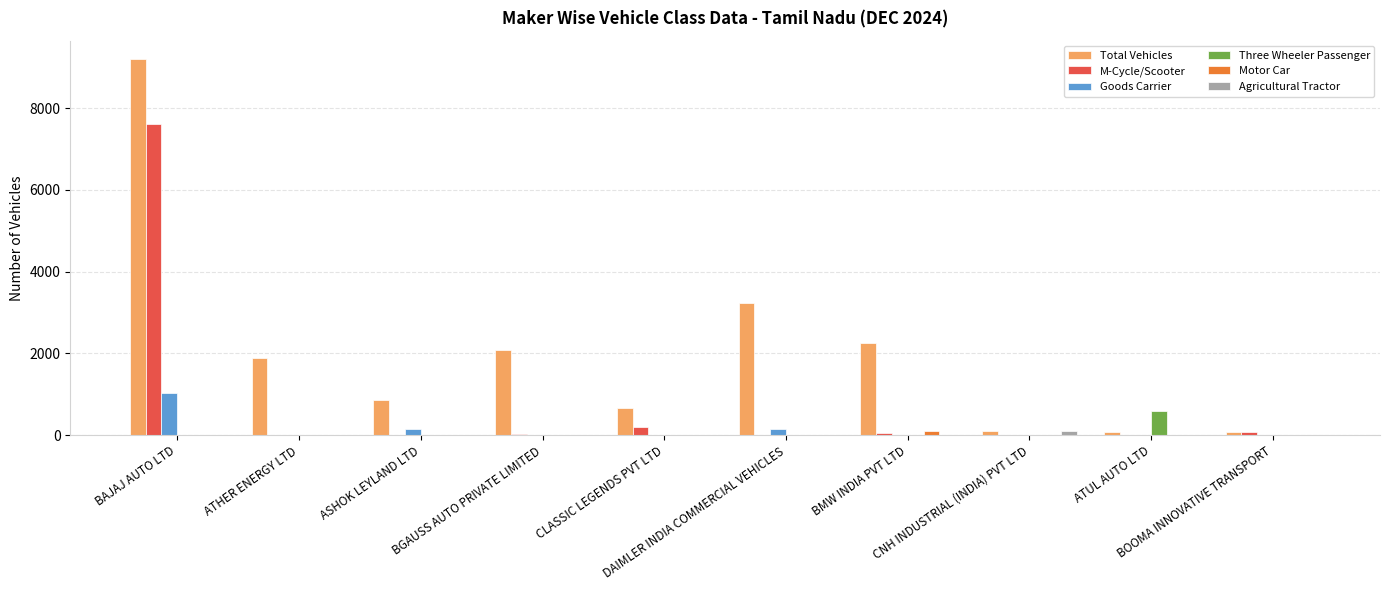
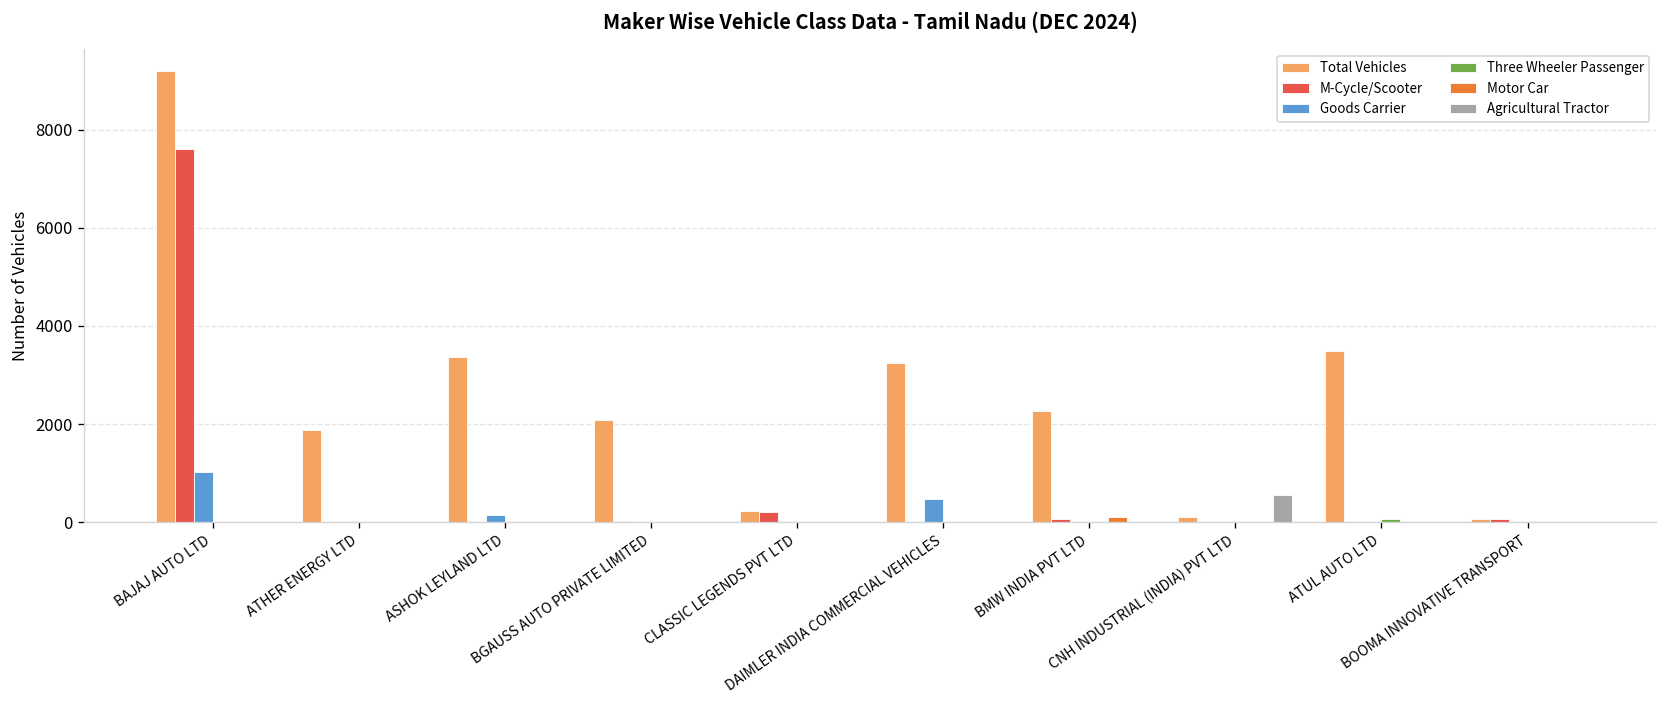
Total Vehicles, ASHOK LEYLAND LTD: 900 -> 3400
Total Vehicles, CLASSIC LEGENDS PVT LTD: 700 -> 200
Goods Carrier, DAIMLER INDIA COMMERCIAL VEHICLES: 100 -> 500
Agricultural Tractor, CNH INDUSTRIAL (INDIA) PVT LTD: 100 -> 500
Total Vehicles, ATUL AUTO LTD: 100 -> 3500
Three Wheeler Passenger, ATUL AUTO LTD: 600 -> 100
